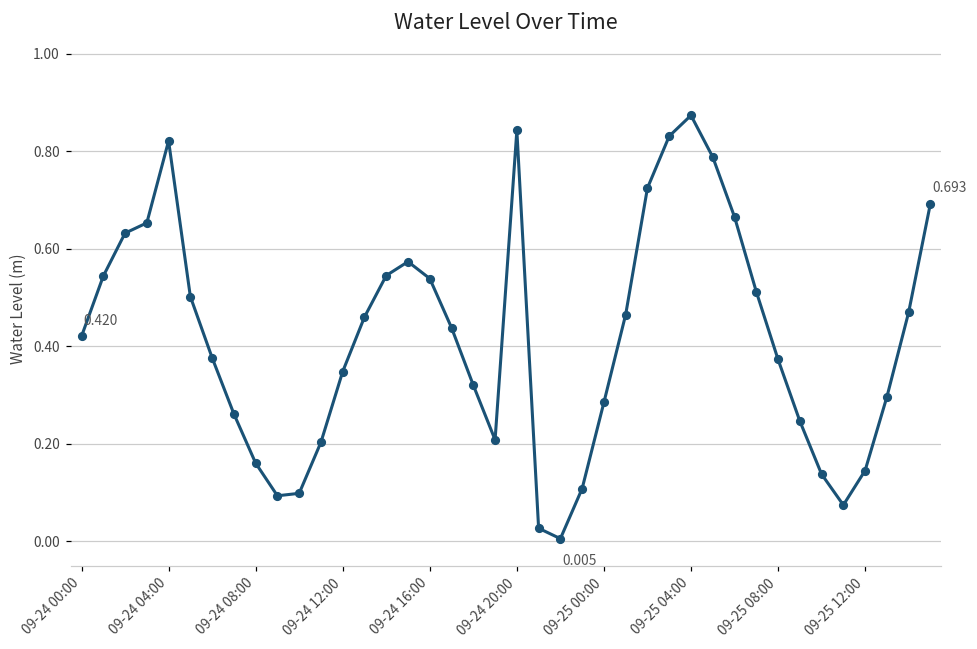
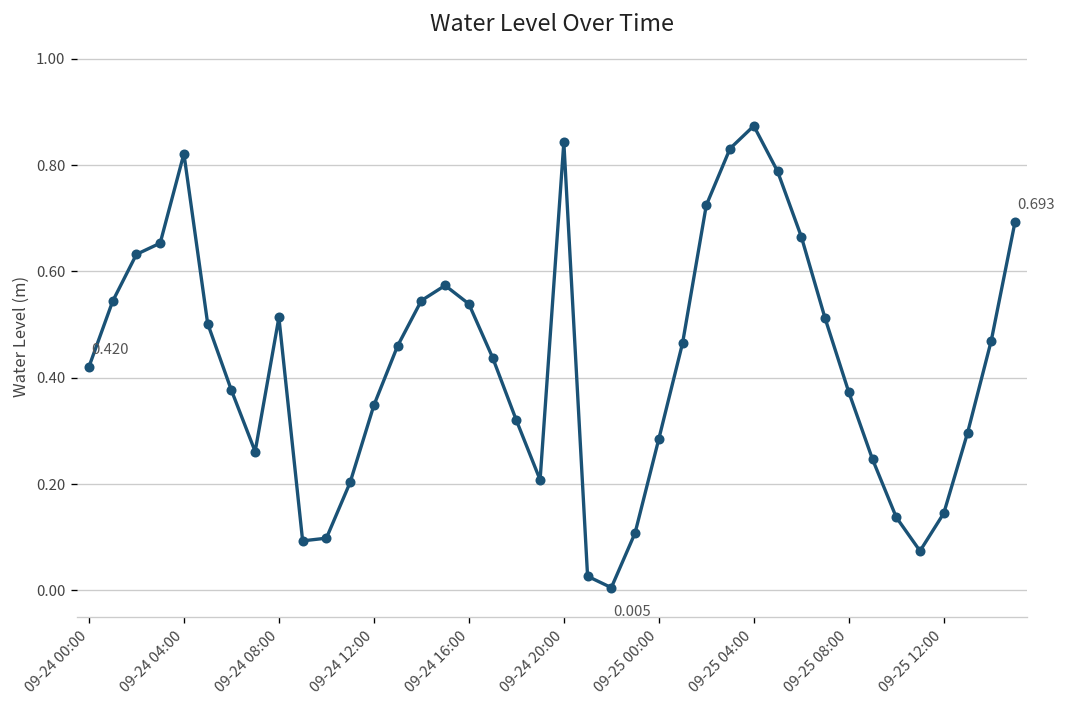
09-24 08:00: 0.16 -> 0.51
